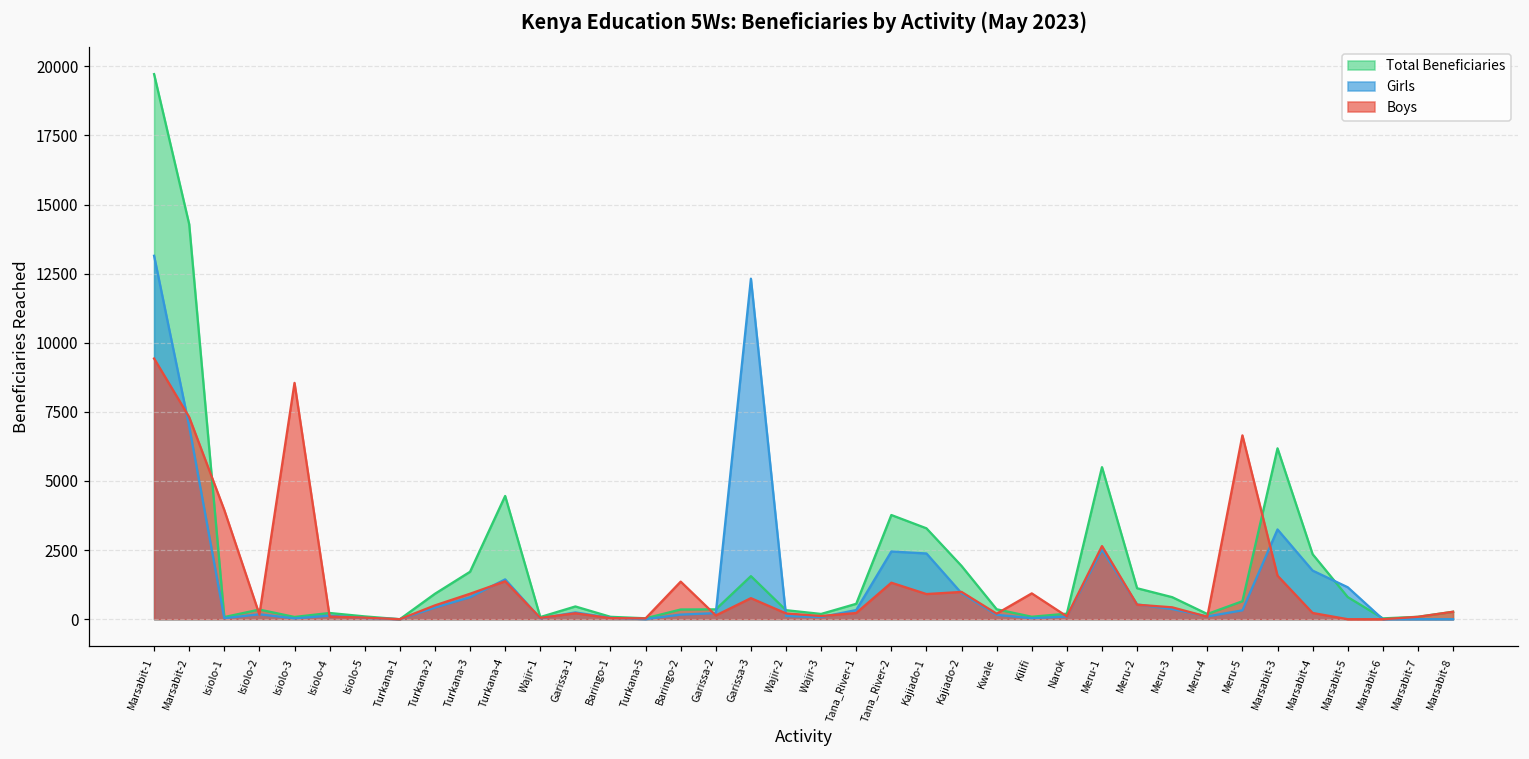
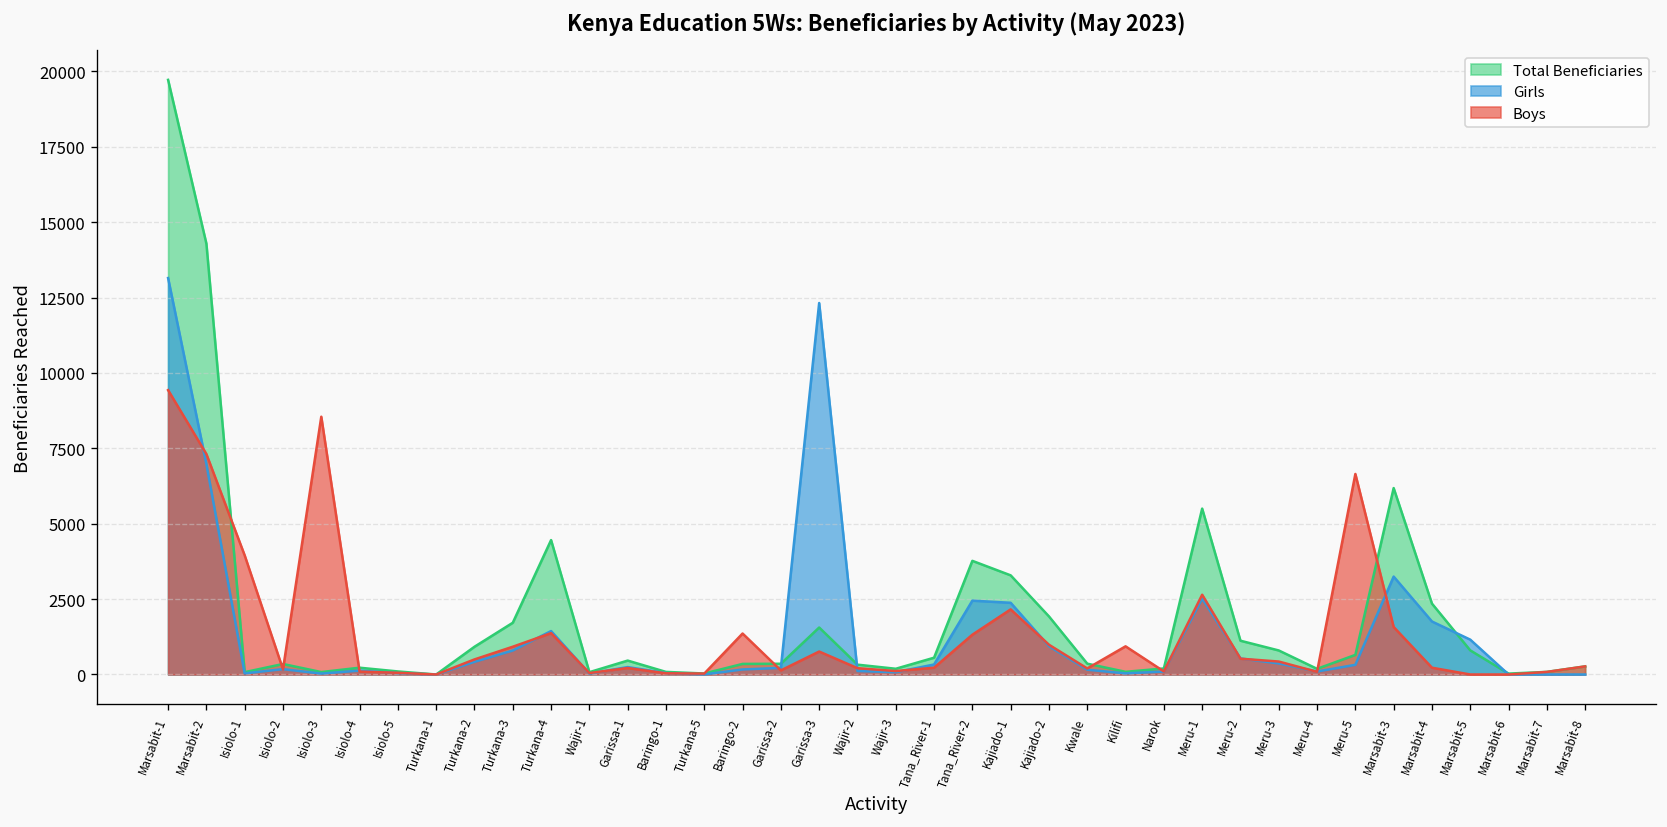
Boys, Kajiado-1: 900 -> 2200
